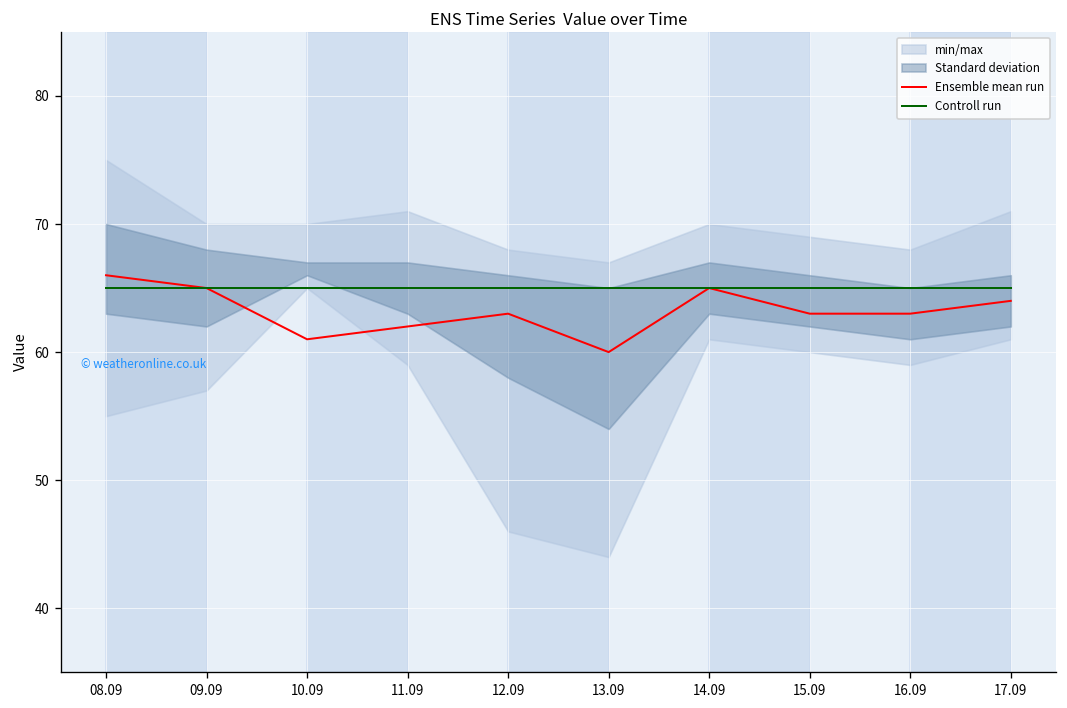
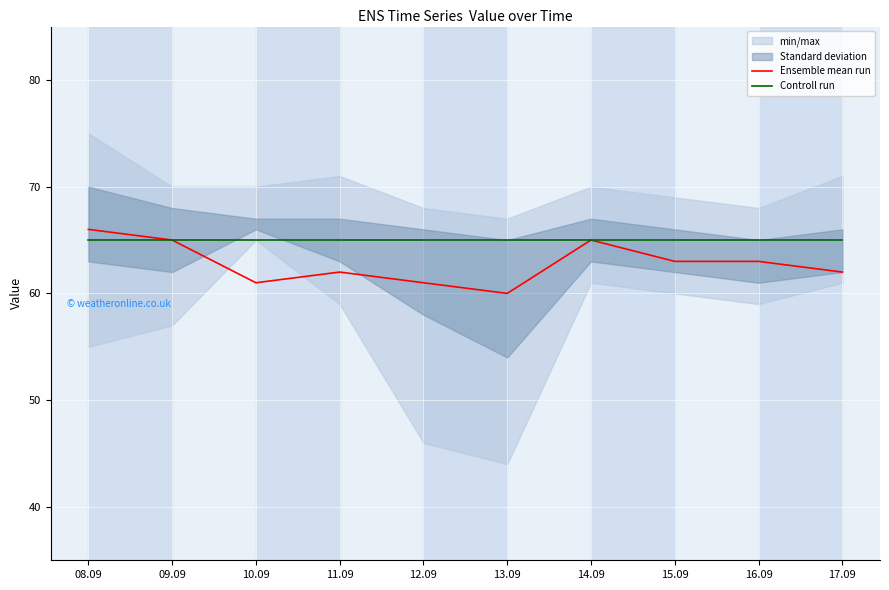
Ensemble mean run, 12.09: 63 -> 61
Ensemble mean run, 17.09: 64 -> 62
